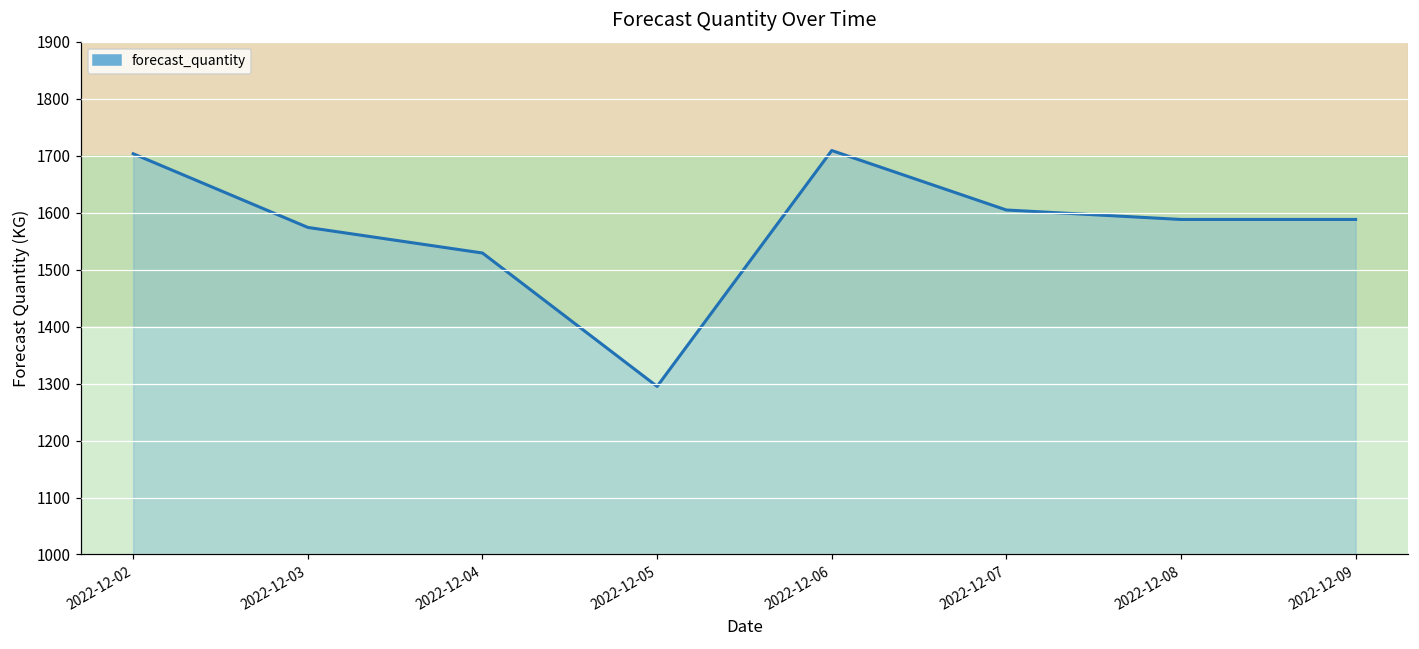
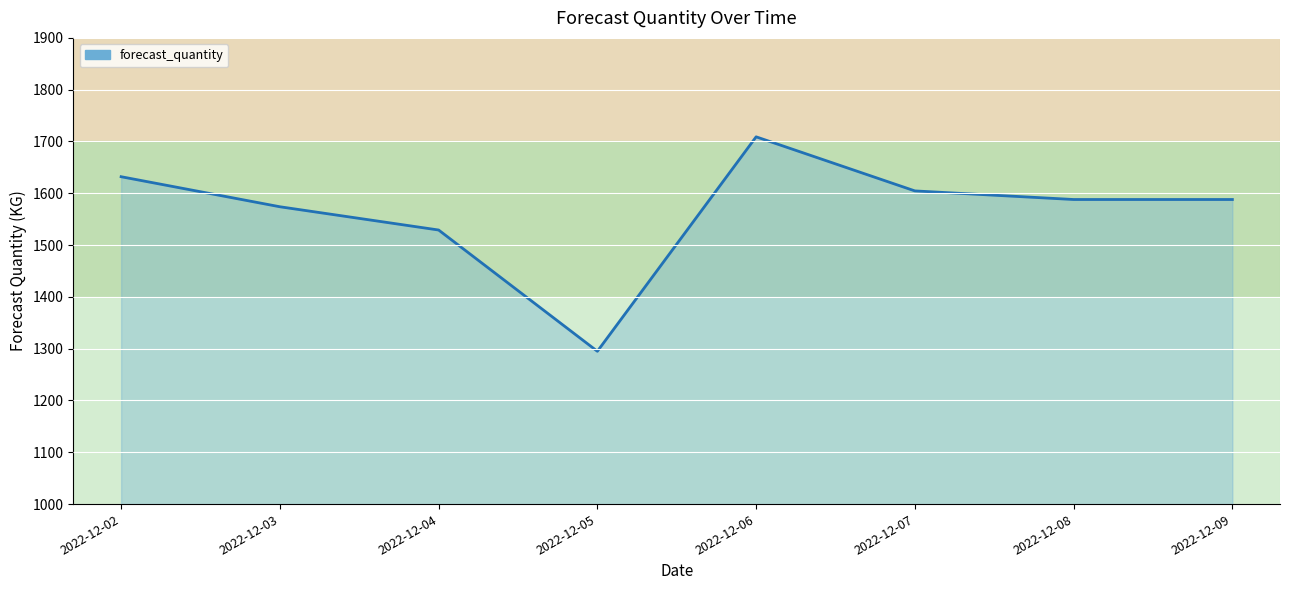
2022-12-02: 1700 -> 1630
